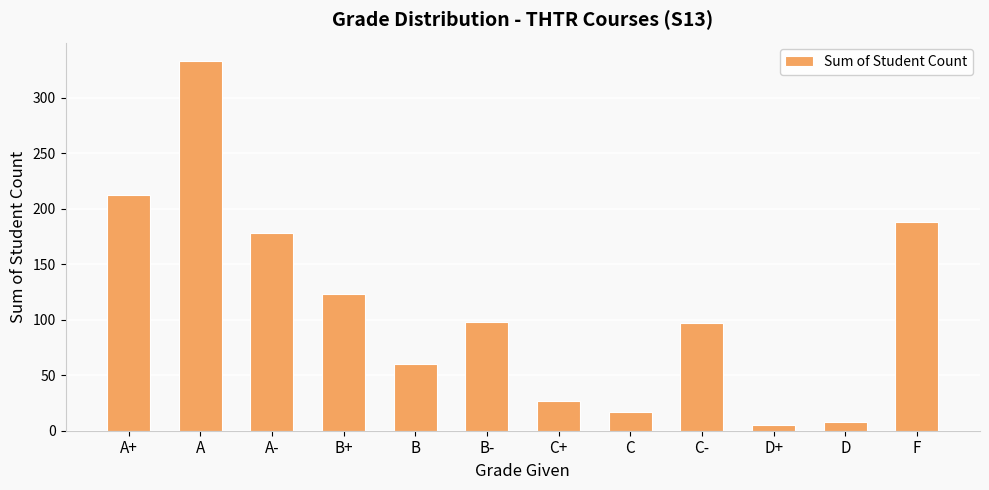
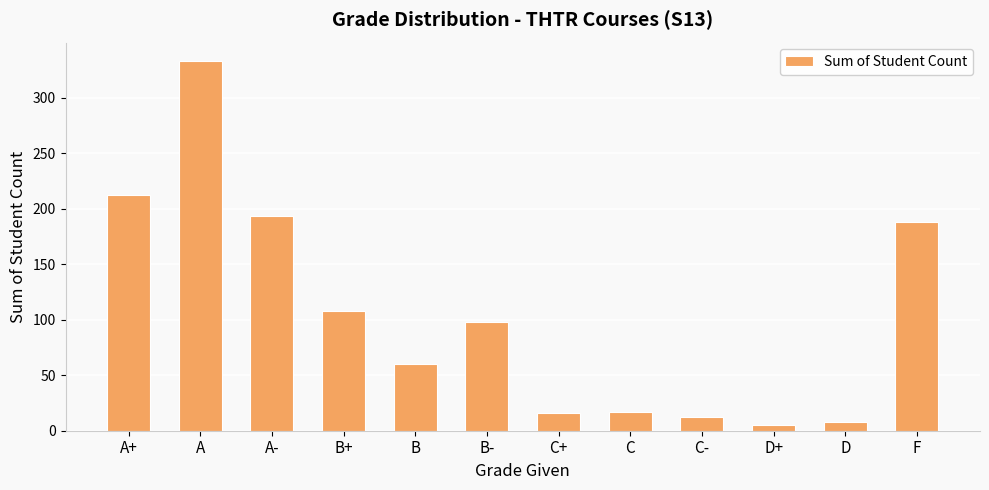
A-: 178 -> 193
B+: 123 -> 108
C+: 27 -> 16
C-: 97 -> 12
